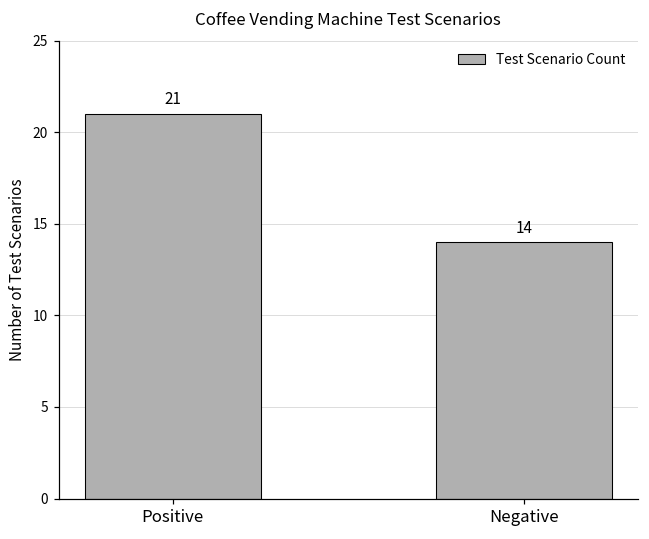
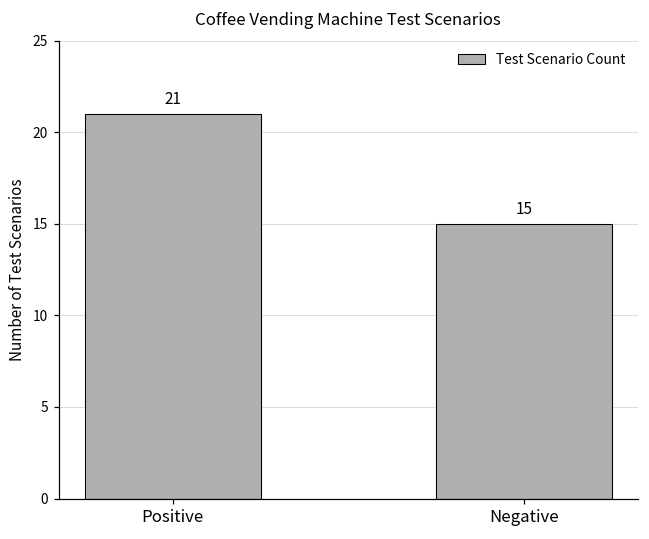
Negative: 14 -> 15
